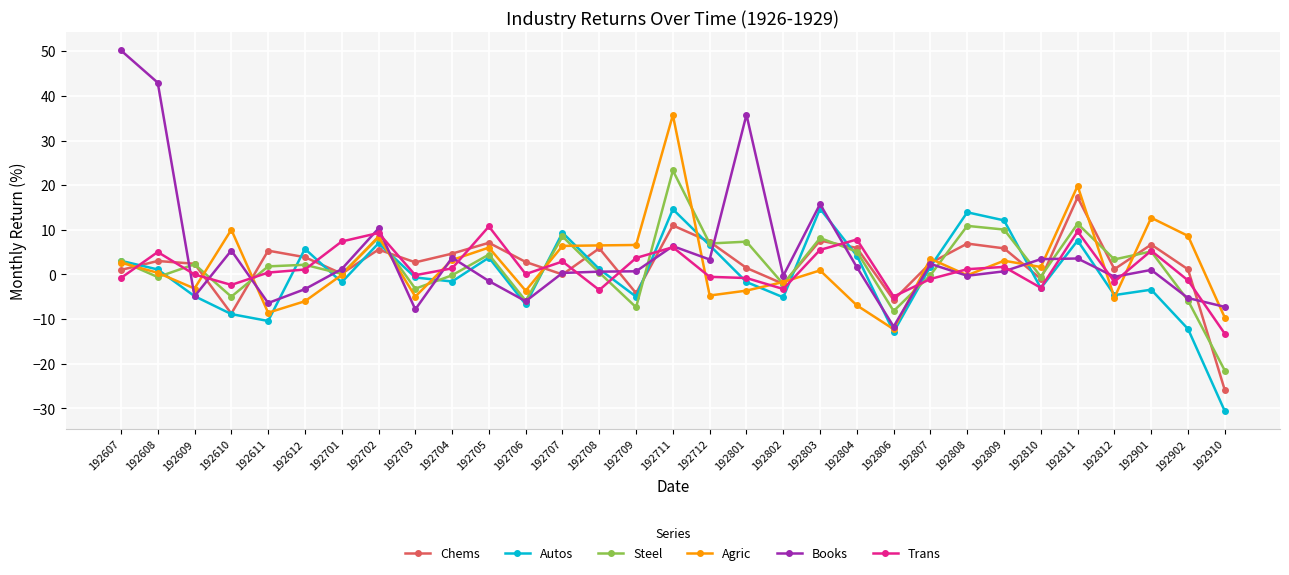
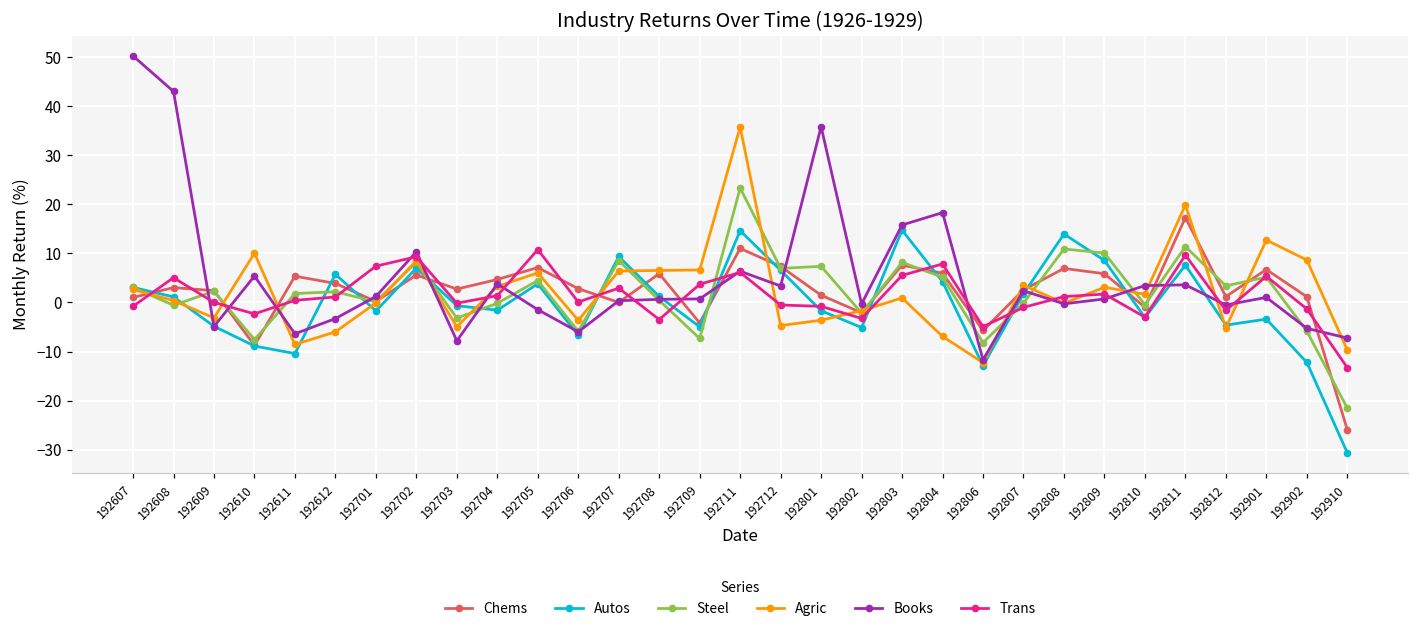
Steel, 192610: -5 -> -8
Books, 192804: 2 -> 18
Autos, 192809: 12 -> 9
